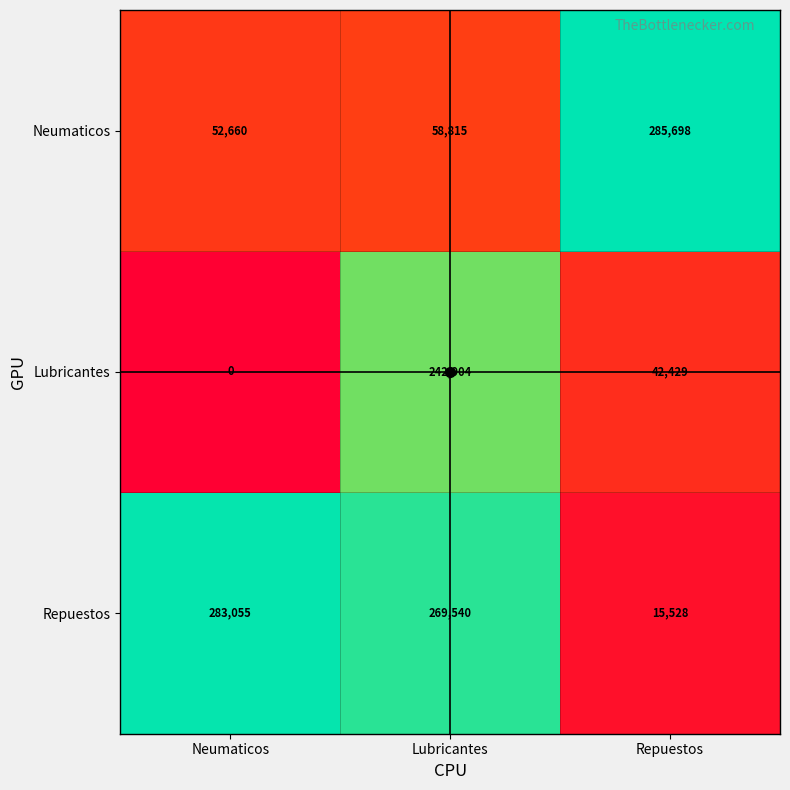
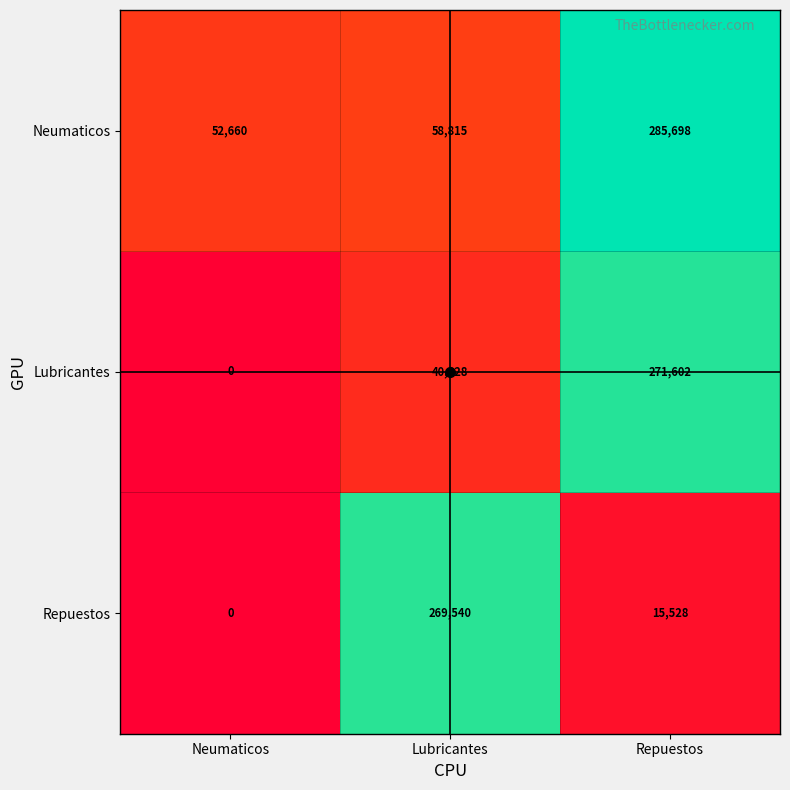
Lubricantes, Lubricantes: 242,904 -> 40,328
Lubricantes, Repuestos: 42,429 -> 271,602
Repuestos, Neumaticos: 283,055 -> 0
